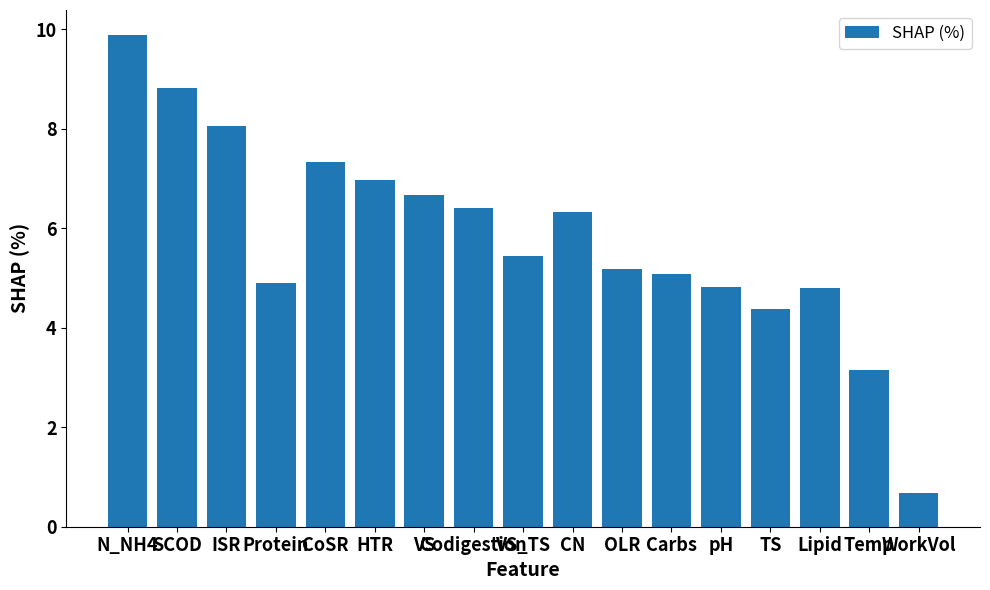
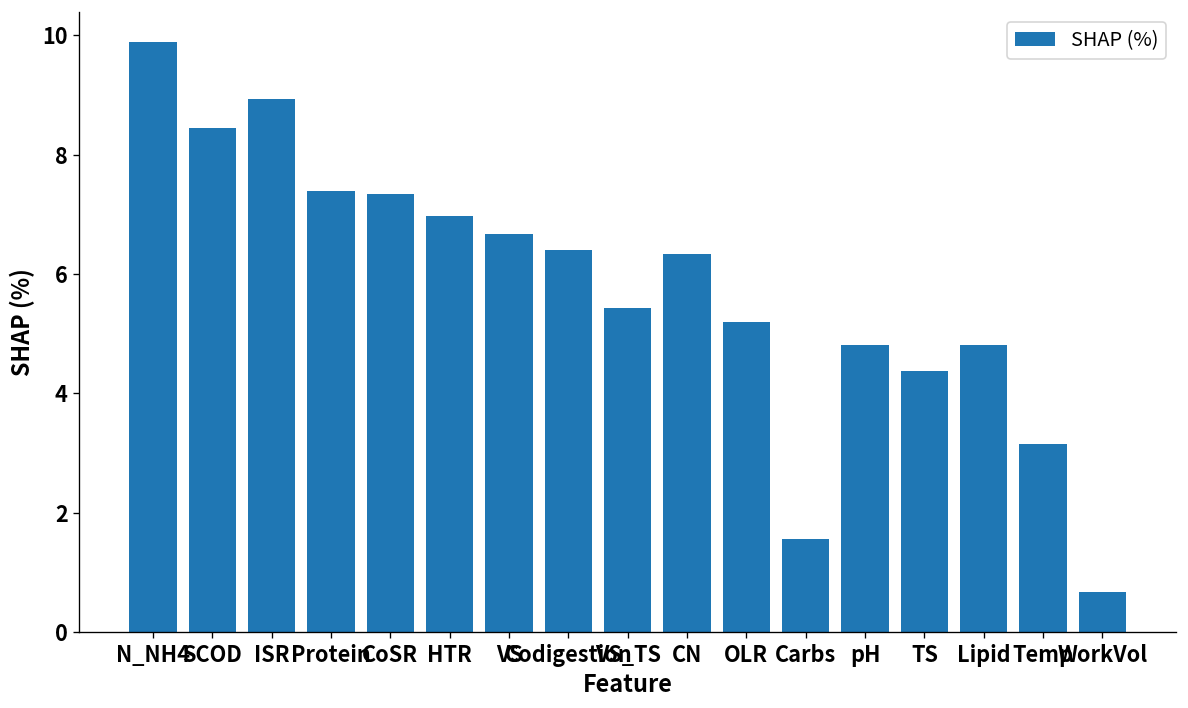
SCOD: 8.8 -> 8.5
ISR: 8.1 -> 8.9
Protein: 4.9 -> 7.4
Carbs: 5.1 -> 1.6
